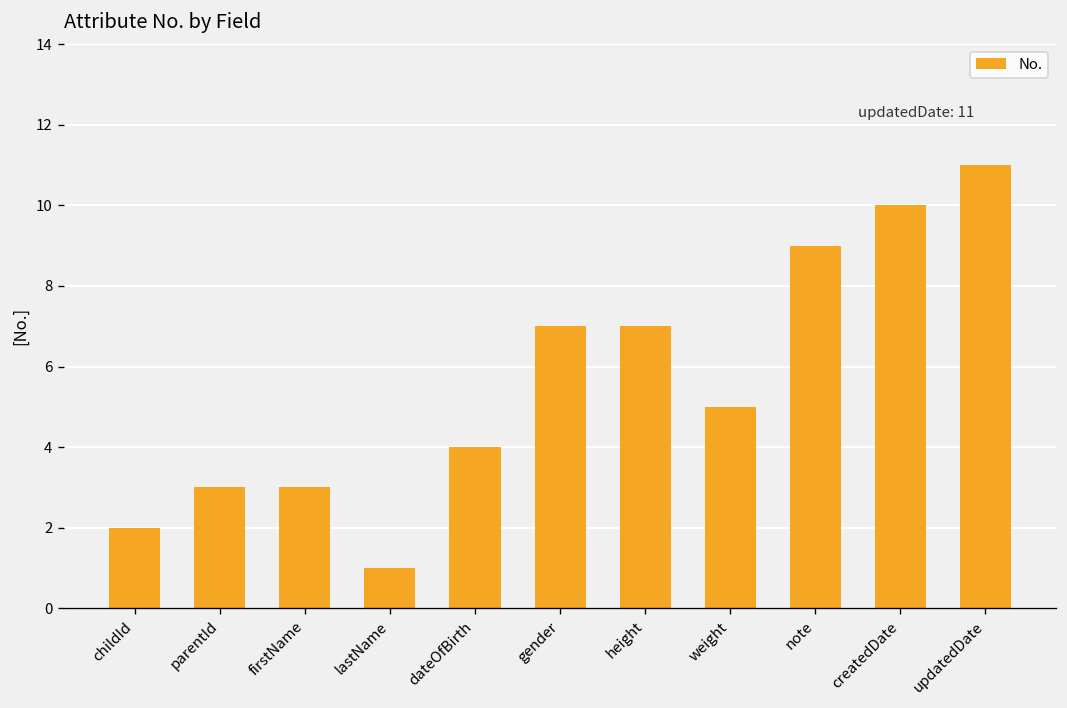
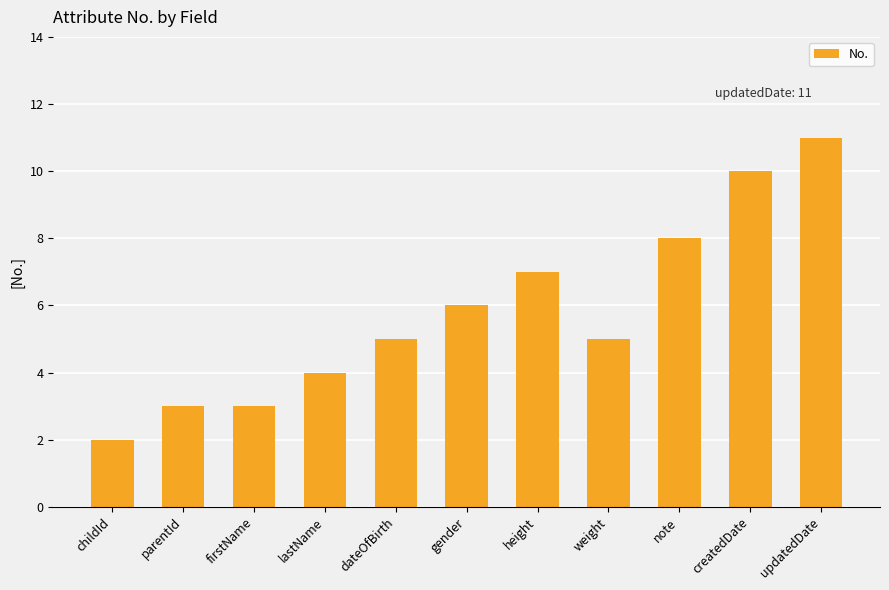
lastName: 1 -> 4
dateOfBirth: 4 -> 5
gender: 7 -> 6
note: 9 -> 8
